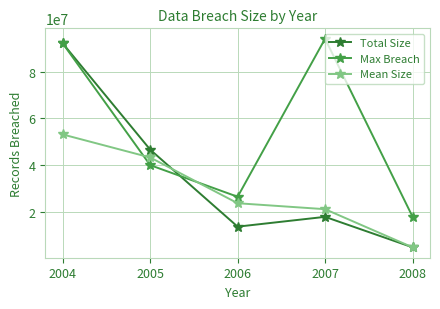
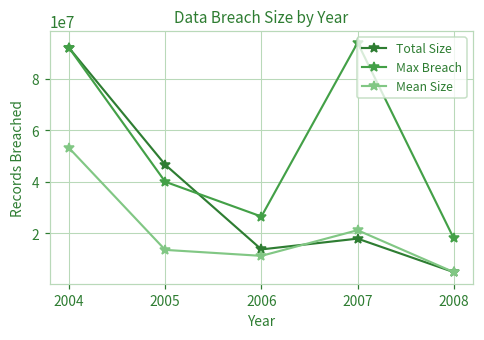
Mean Size, 2005: 43000000 -> 14000000
Mean Size, 2006: 24000000 -> 11000000
